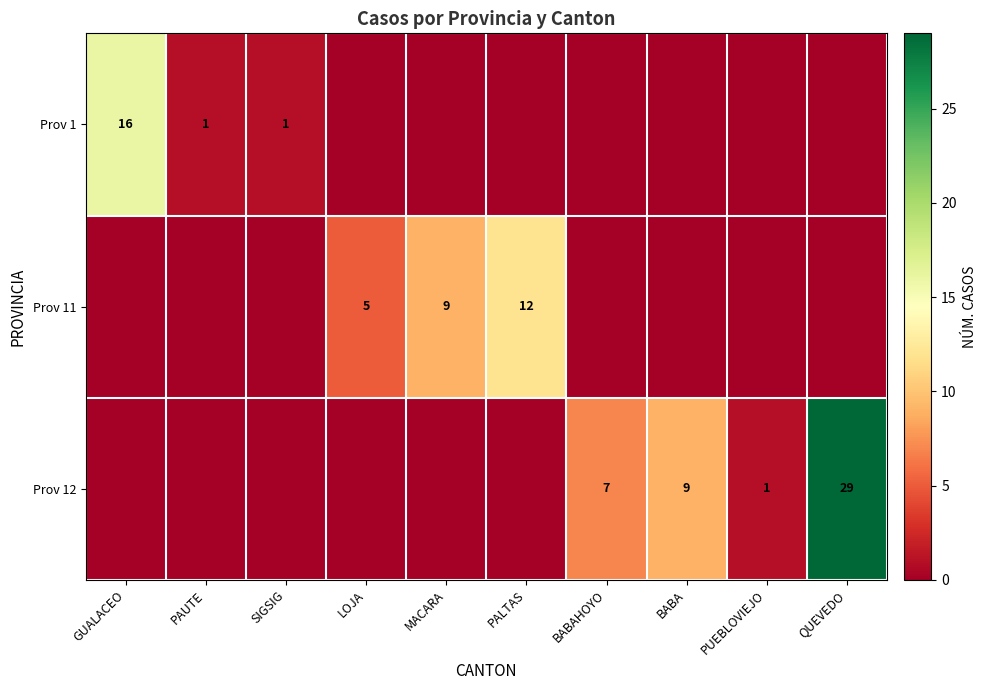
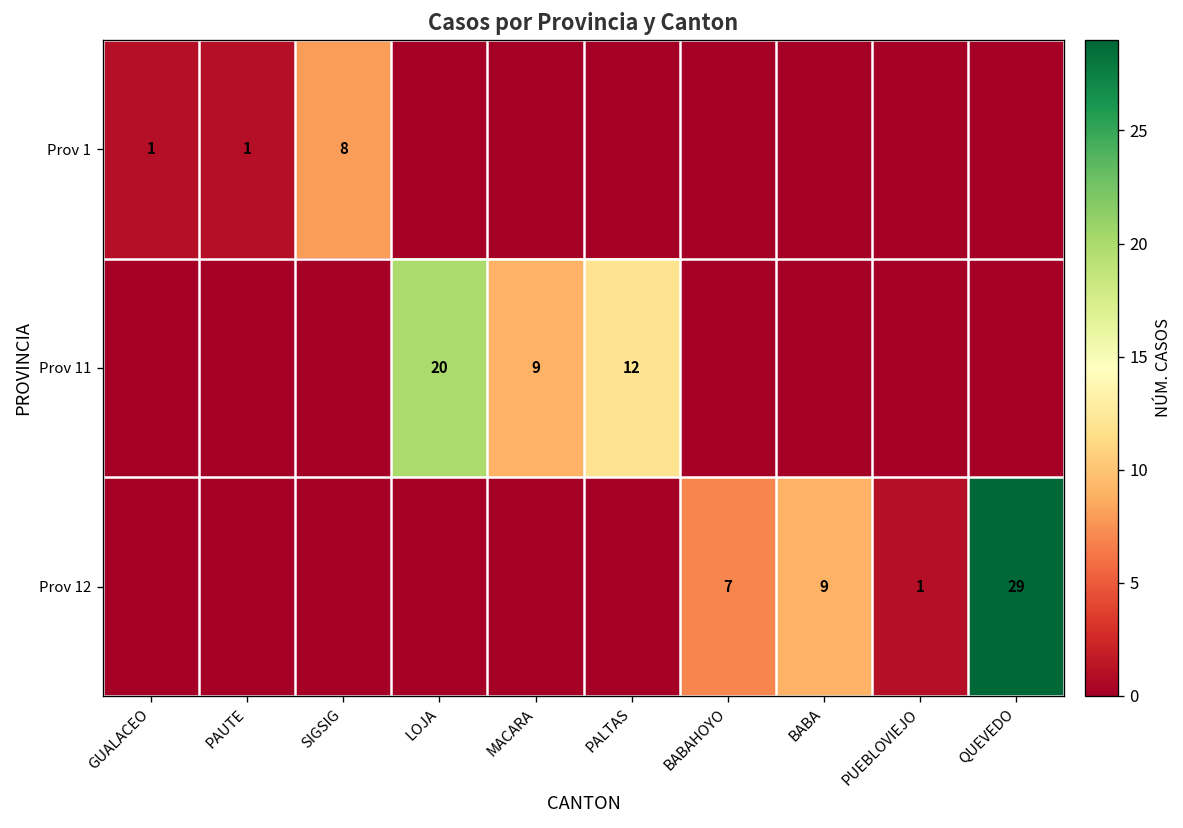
Prov 1, GUALACEO: 16 -> 1
Prov 1, SIGSIG: 1 -> 8
Prov 11, LOJA: 5 -> 20
